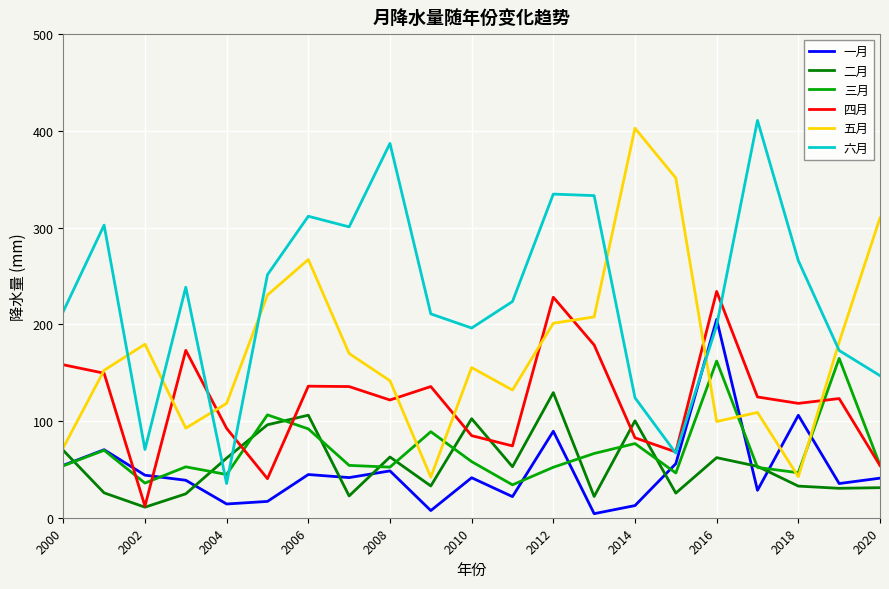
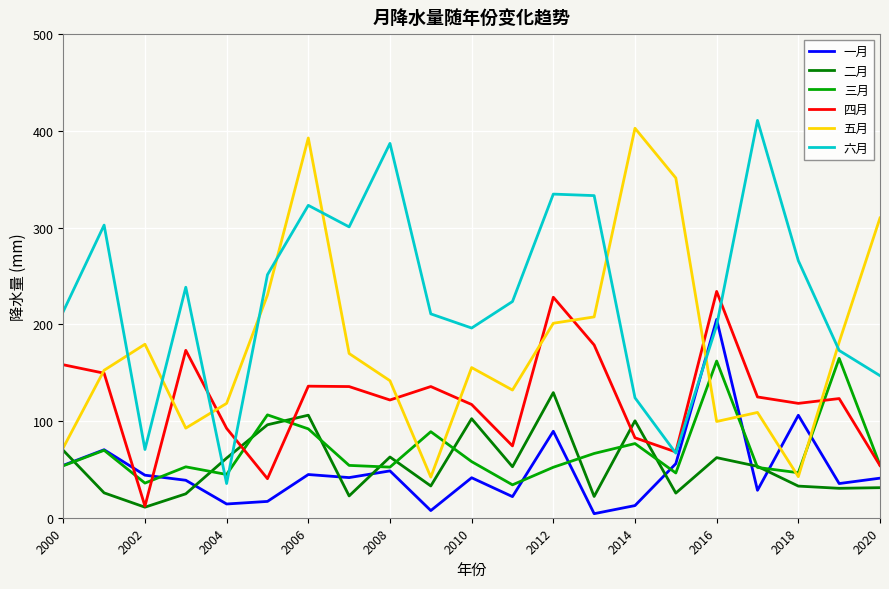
五月, 2006: 270 -> 390
六月, 2006: 310 -> 320
四月, 2010: 80 -> 120
